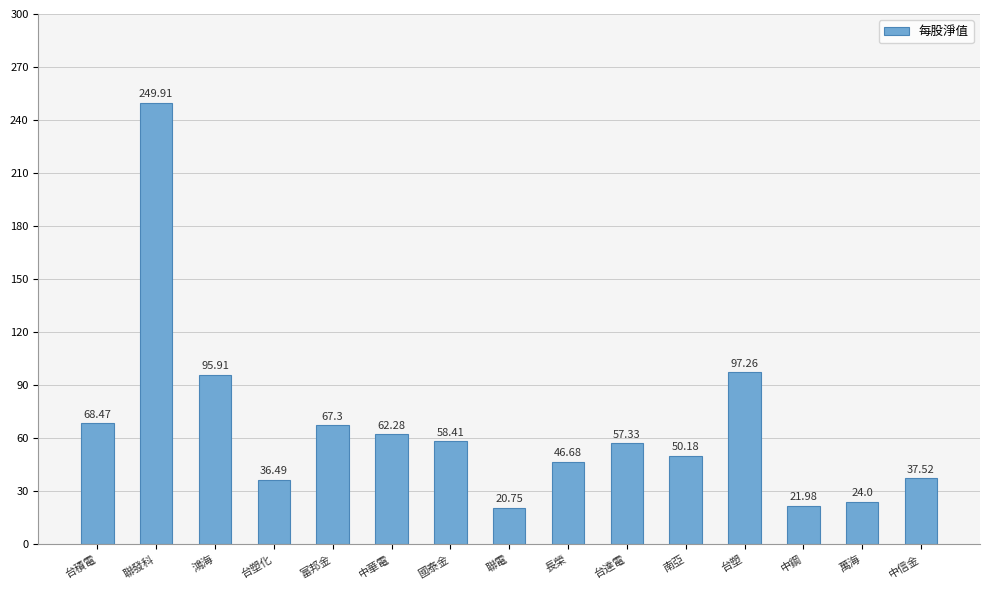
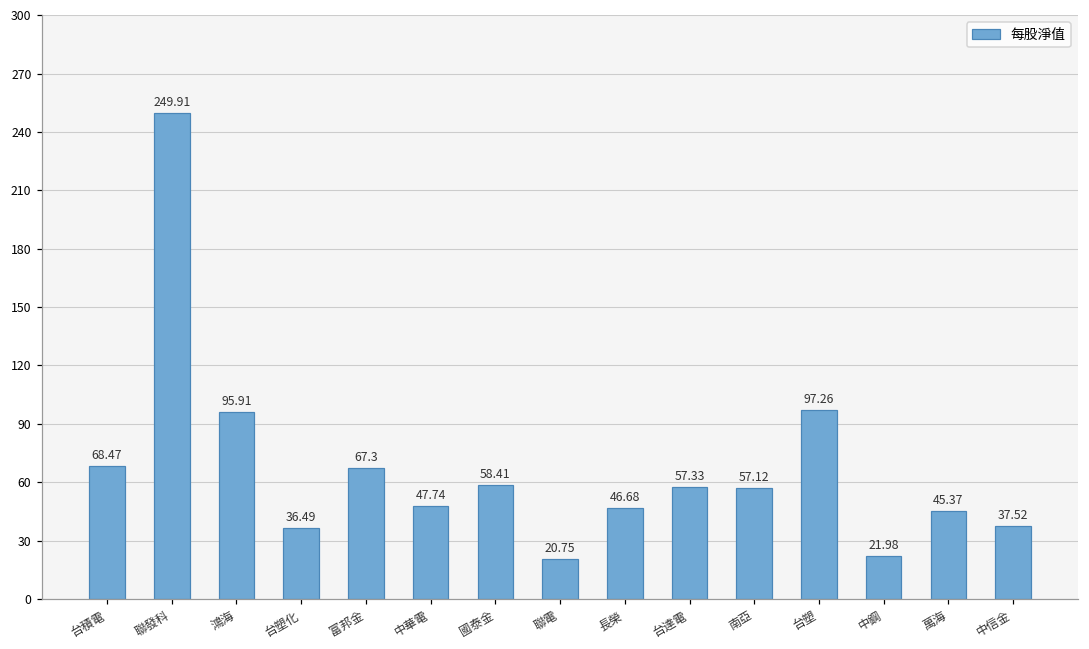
中華電: 62.28 -> 47.74
南亞: 50.18 -> 57.12
萬海: 24.0 -> 45.37
